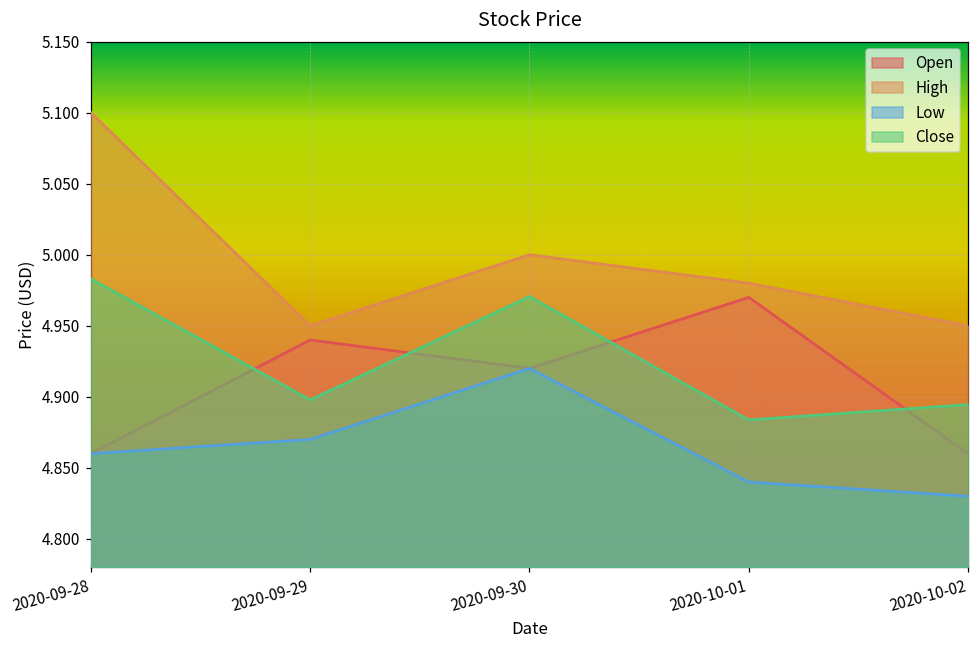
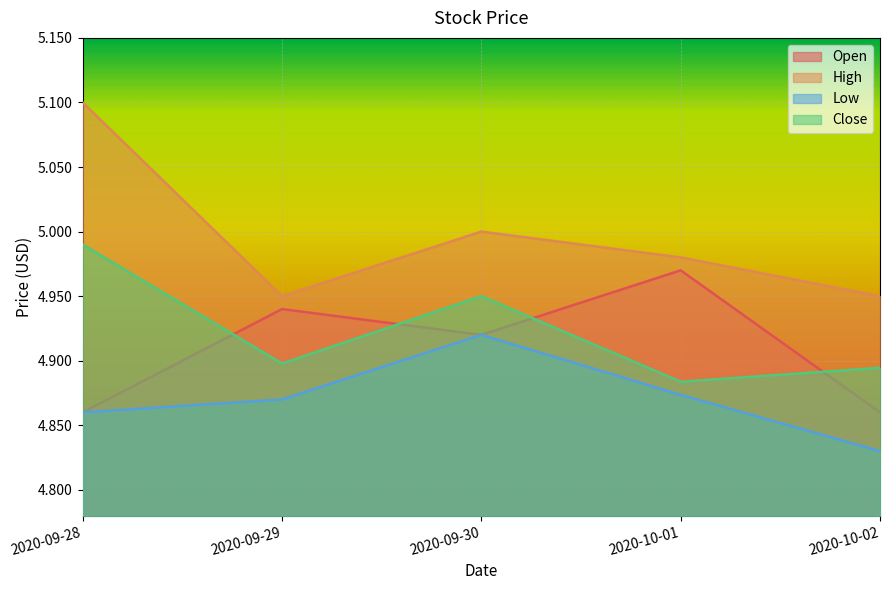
Close, 2020-09-28: 4.983 -> 4.990
Close, 2020-09-30: 4.971 -> 4.950
Low, 2020-10-01: 4.840 -> 4.874
